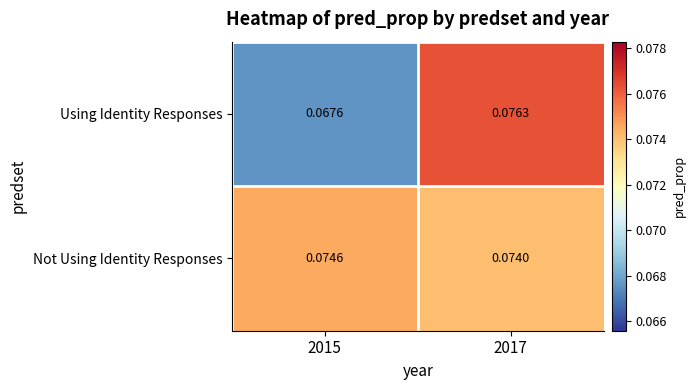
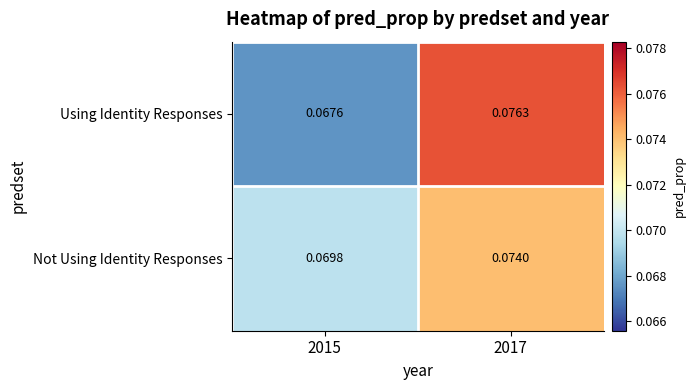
Not Using Identity Responses, 2015: 0.0746 -> 0.0698
